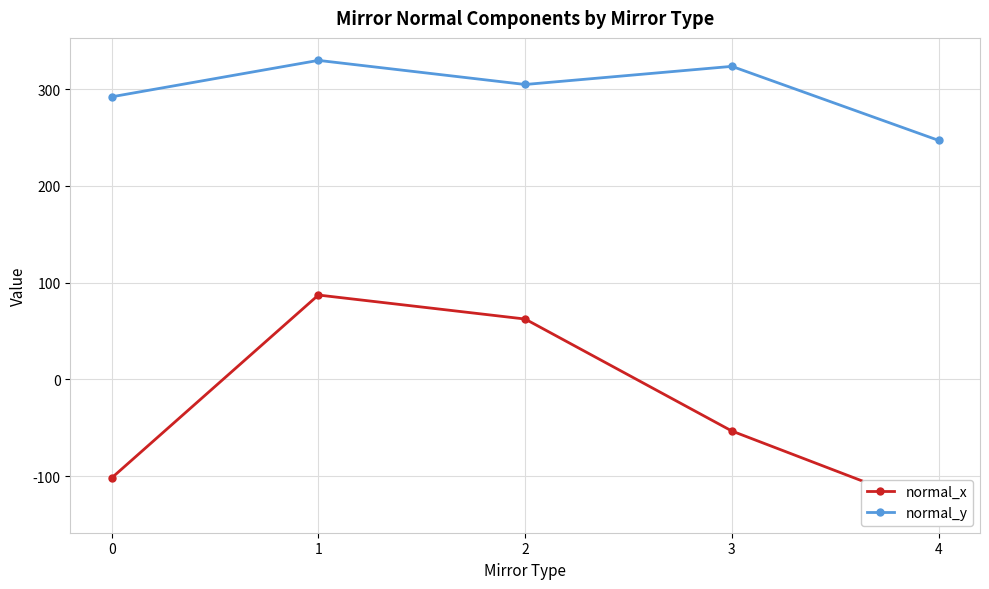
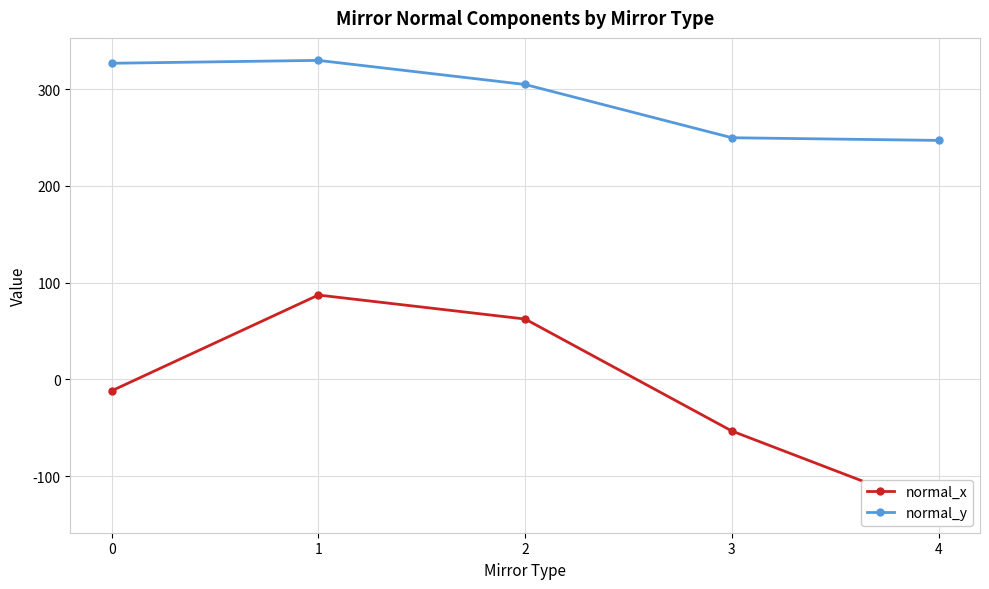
normal_x, 0: -100 -> -10
normal_y, 0: 290 -> 330
normal_y, 3: 320 -> 250
